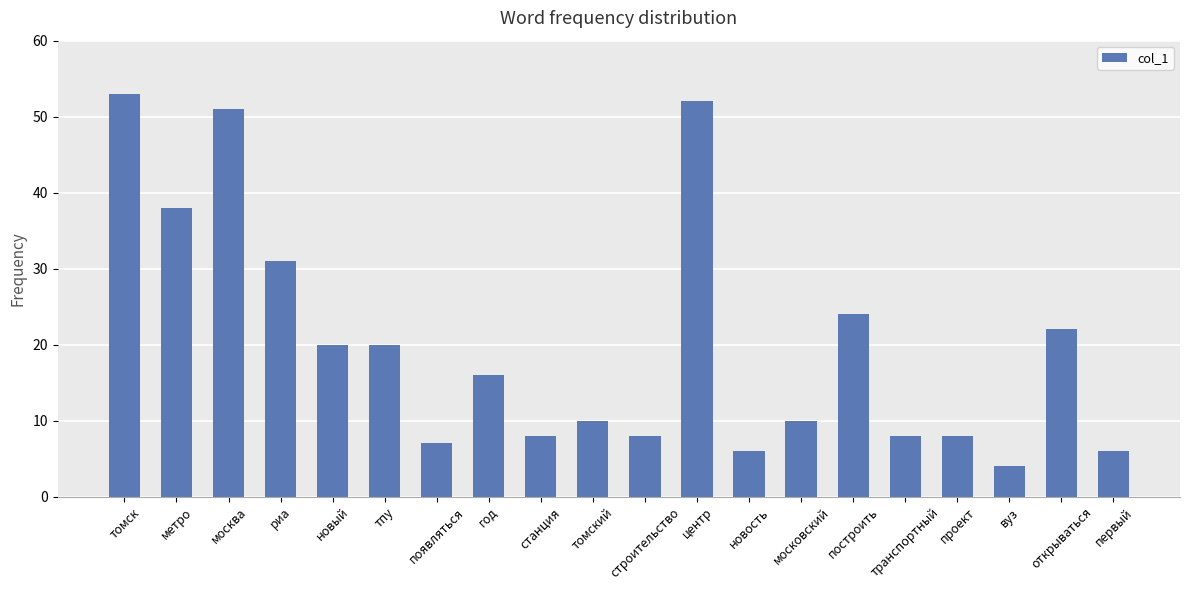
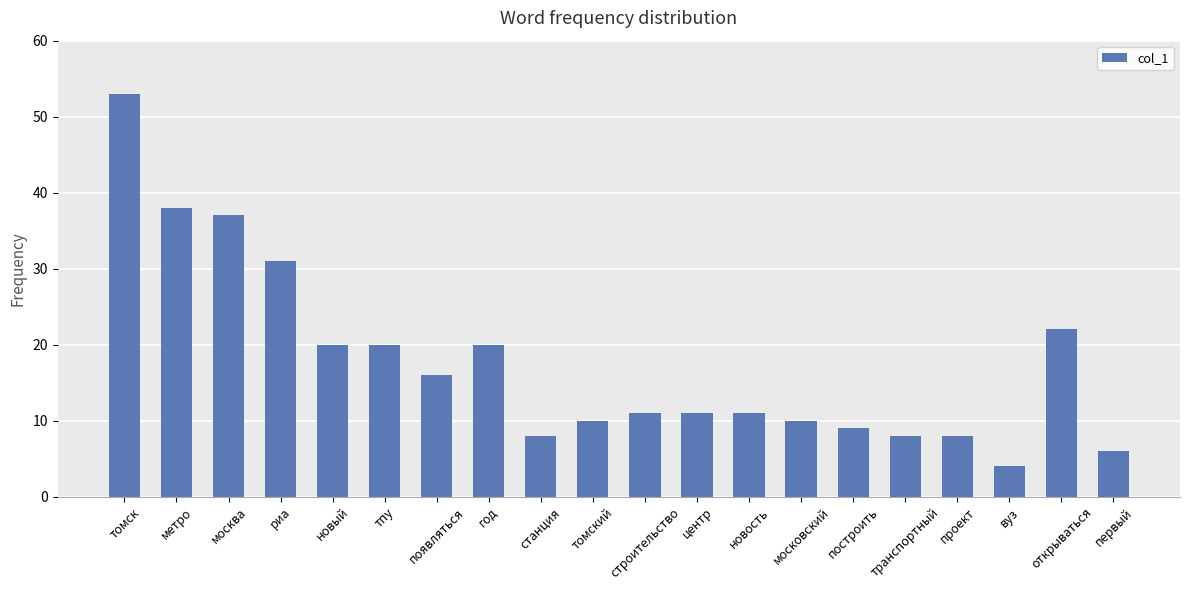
москва: 51 -> 37
появляться: 7 -> 16
год: 16 -> 20
строительство: 8 -> 11
центр: 52 -> 11
новость: 6 -> 11
построить: 24 -> 9
